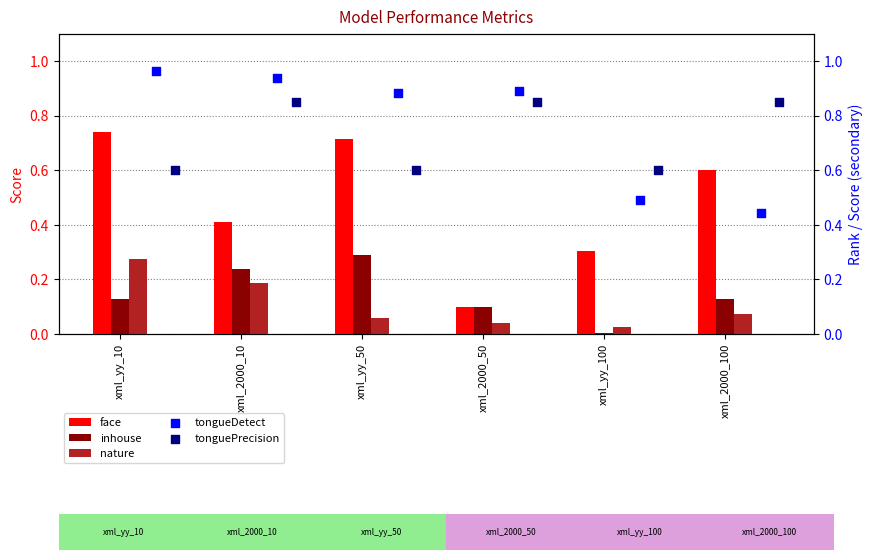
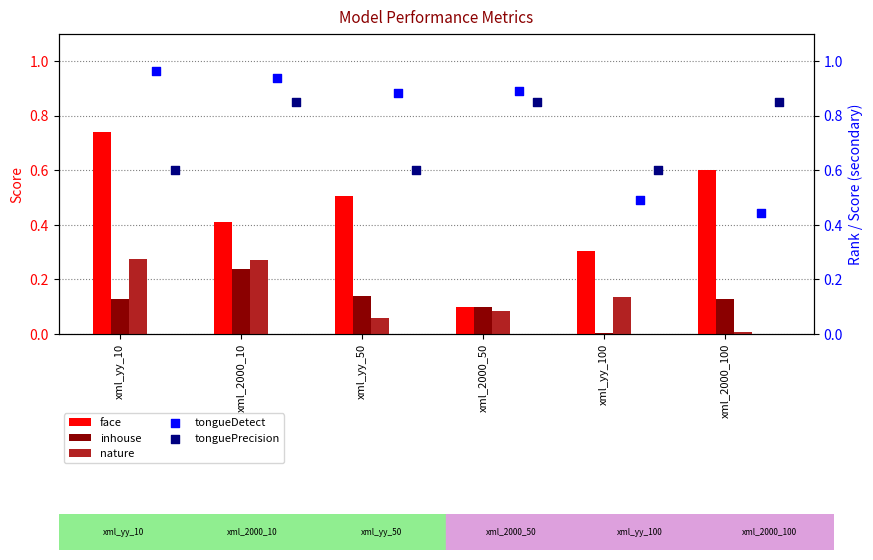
nature, xml_2000_10: 0.19 -> 0.27
face, xml_yy_50: 0.71 -> 0.51
inhouse, xml_yy_50: 0.29 -> 0.14
nature, xml_2000_50: 0.04 -> 0.09
nature, xml_yy_100: 0.03 -> 0.14
nature, xml_2000_100: 0.07 -> 0.01
